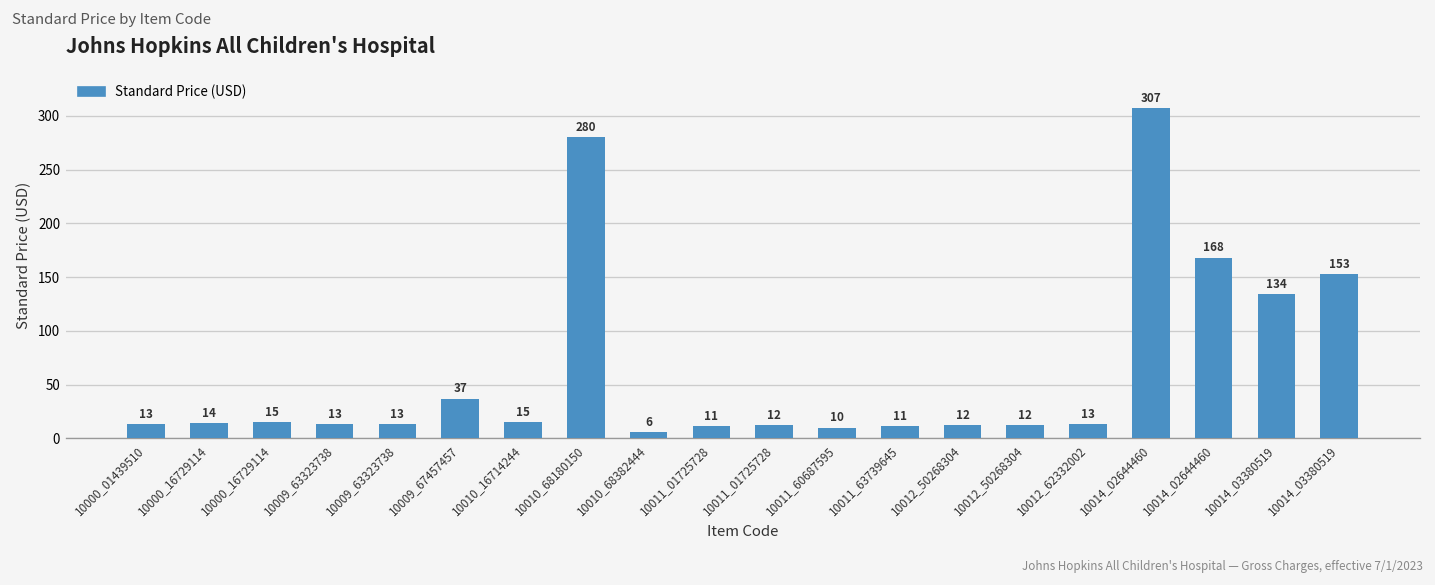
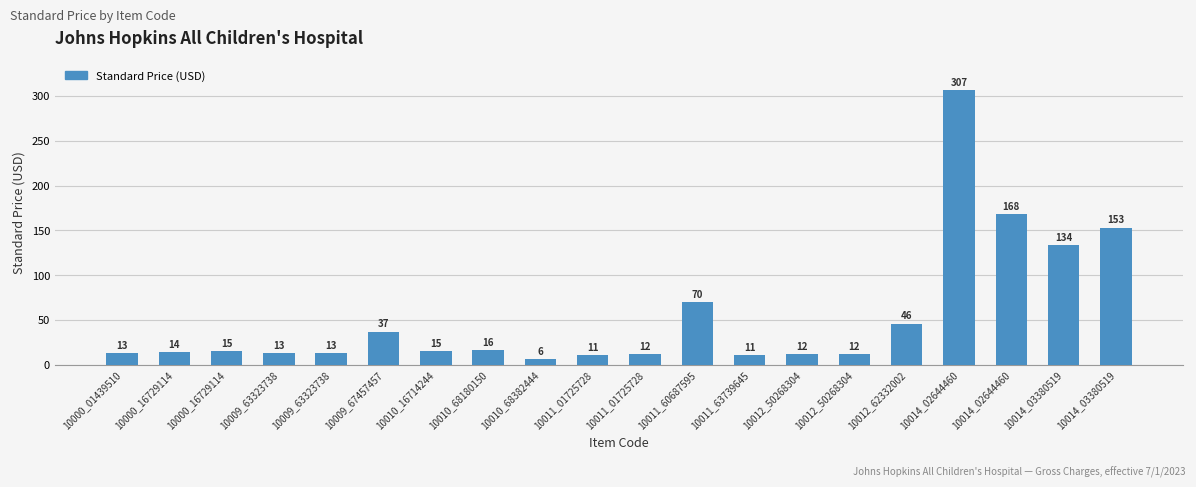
10010_68180150: 280 -> 16
10011_60687595: 10 -> 70
10012_62332002: 13 -> 46
